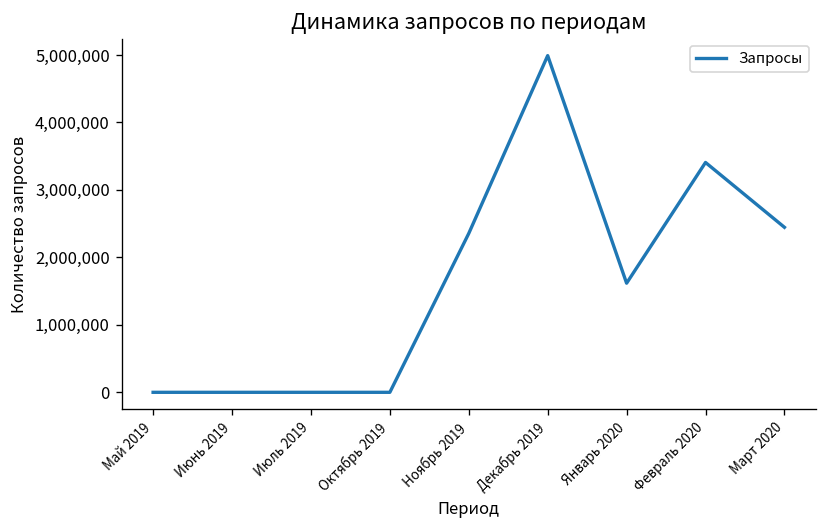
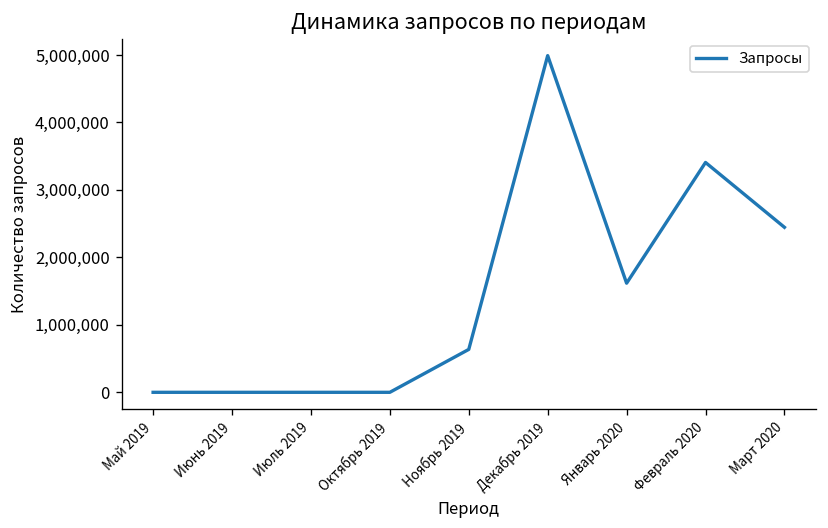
Ноябрь 2019: 2,400,000 -> 600,000
